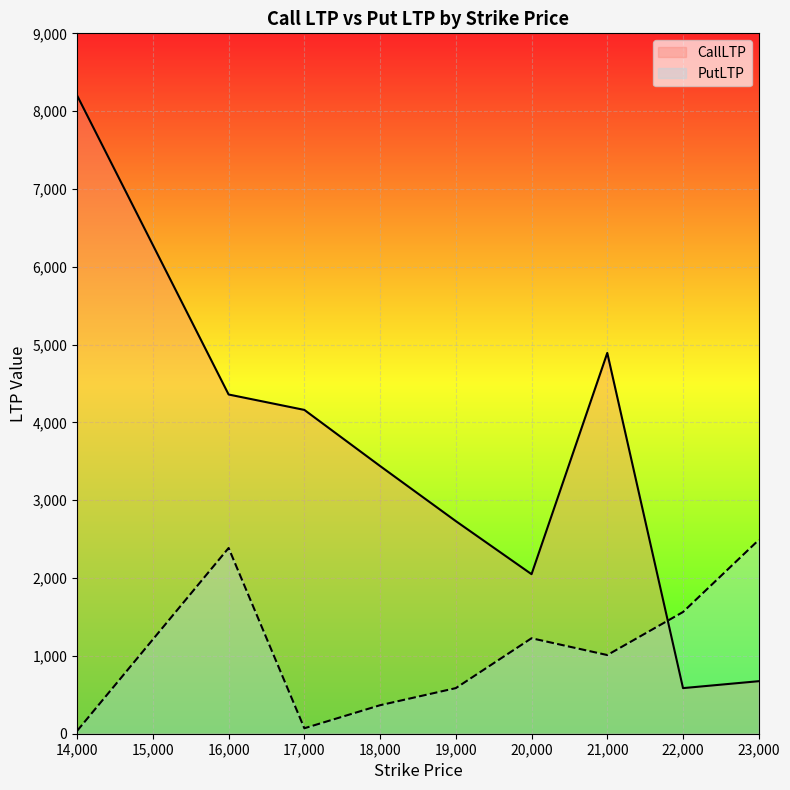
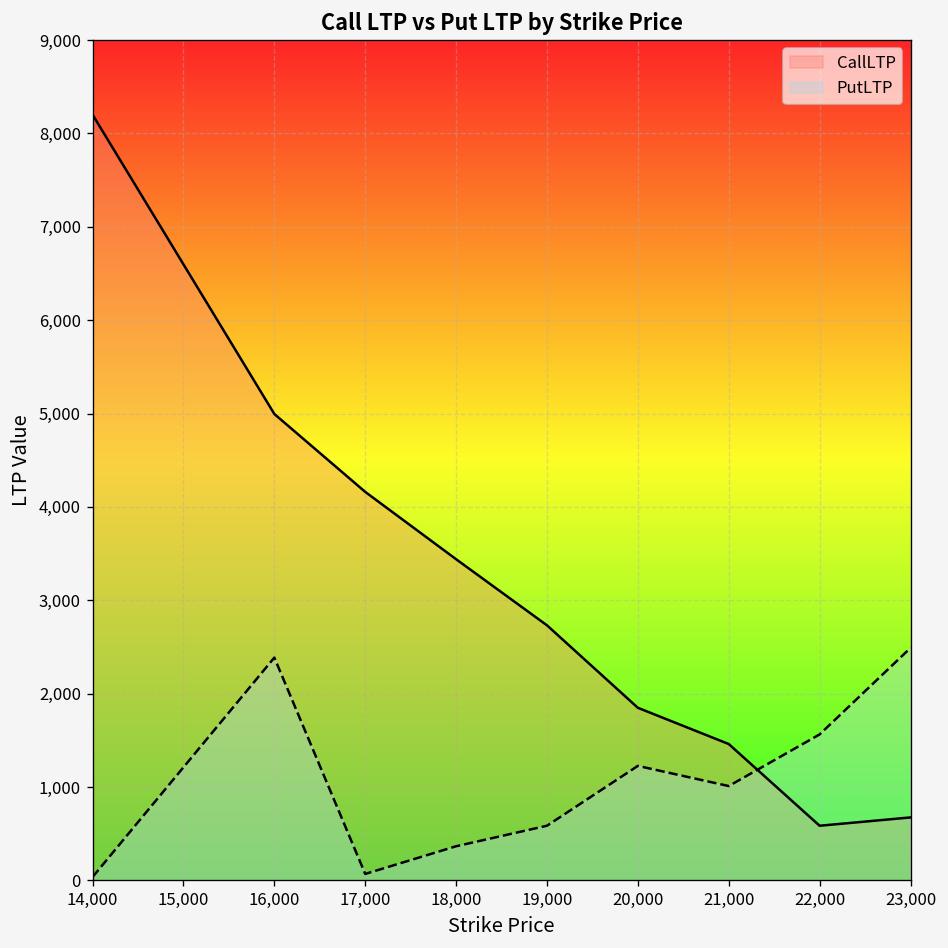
CallLTP, 16,000: 4,400 -> 5,000
CallLTP, 20,000: 2,100 -> 1,800
CallLTP, 21,000: 4,900 -> 1,500
